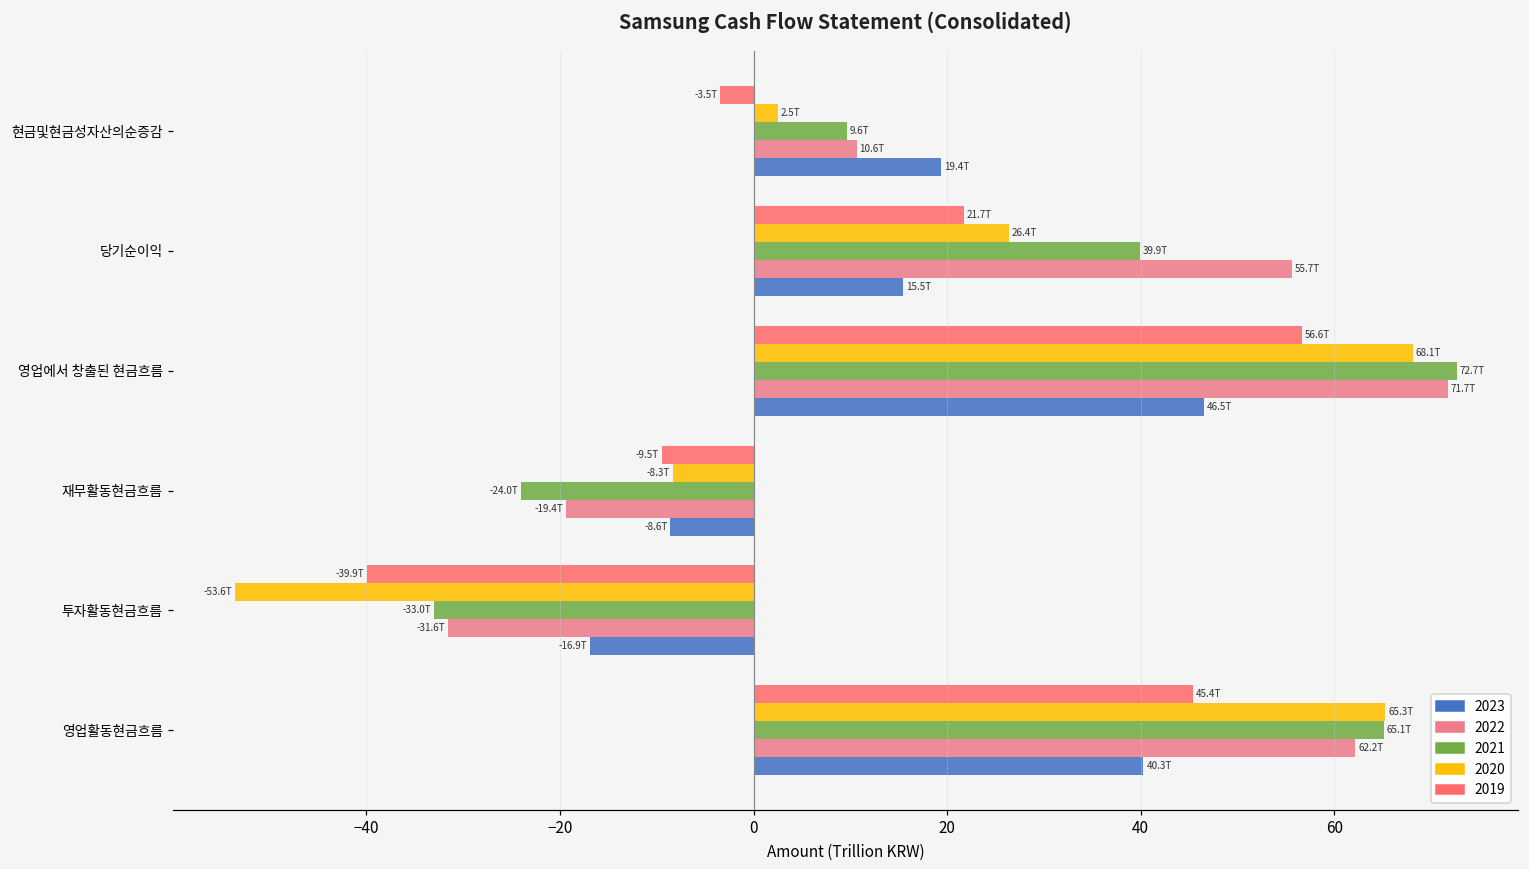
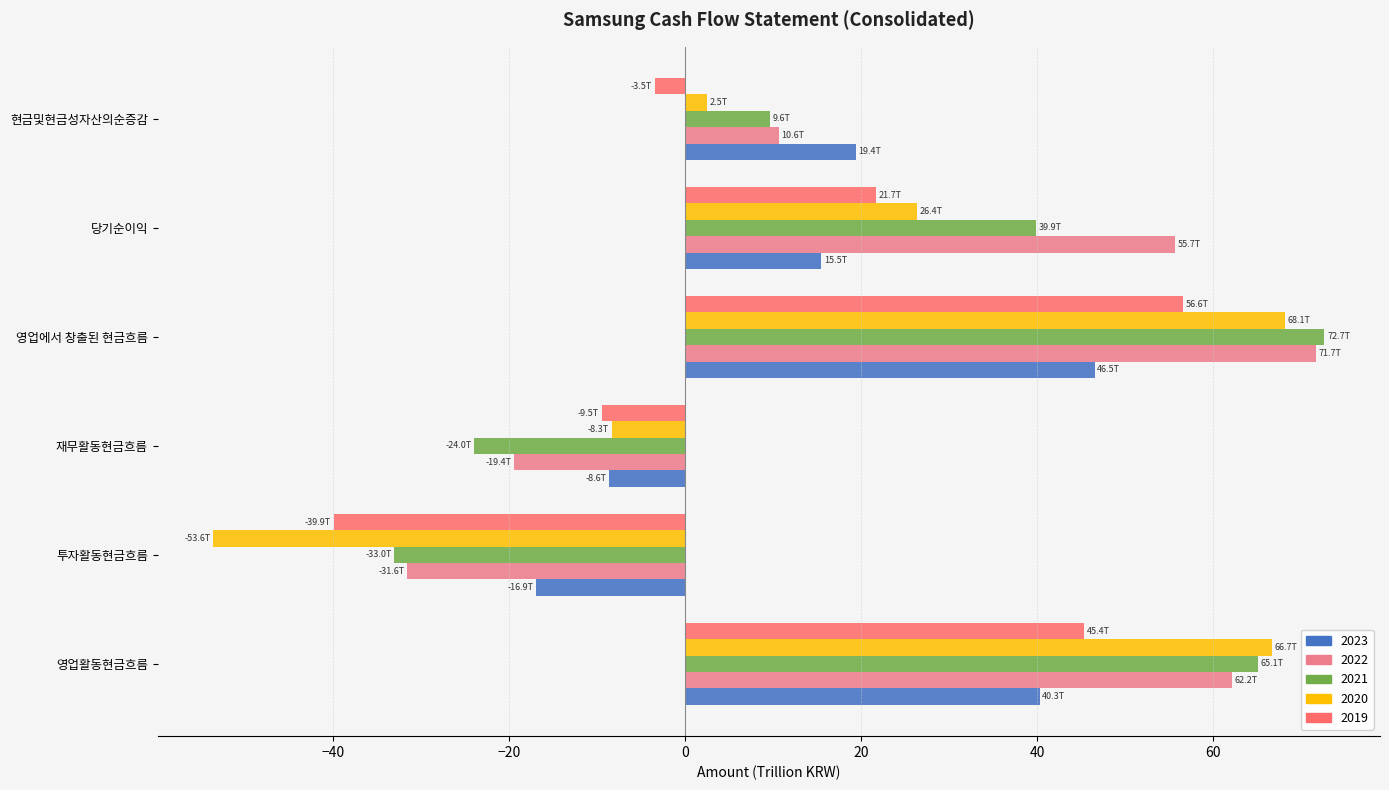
2020, 영업활동현금흐름: 65.3T -> 66.7T
